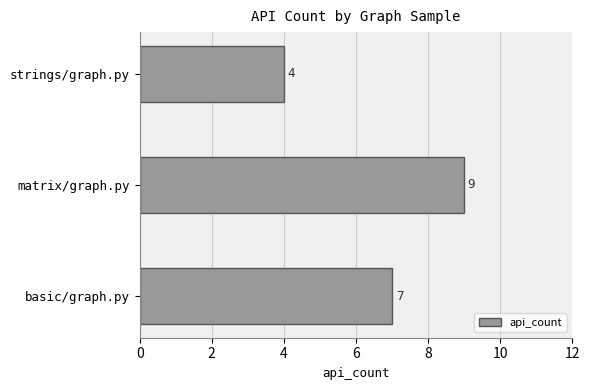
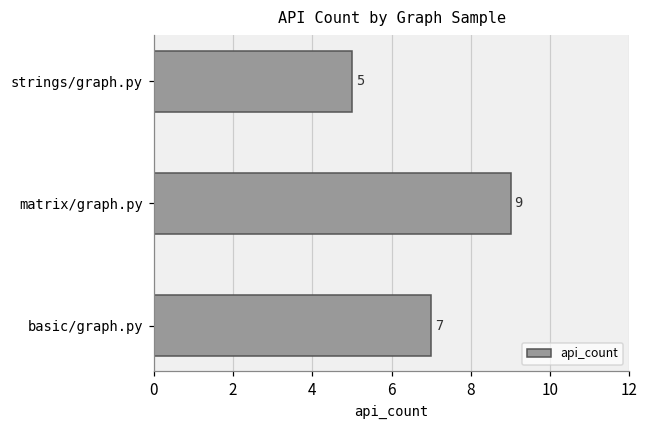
strings/graph.py: 4 -> 5
